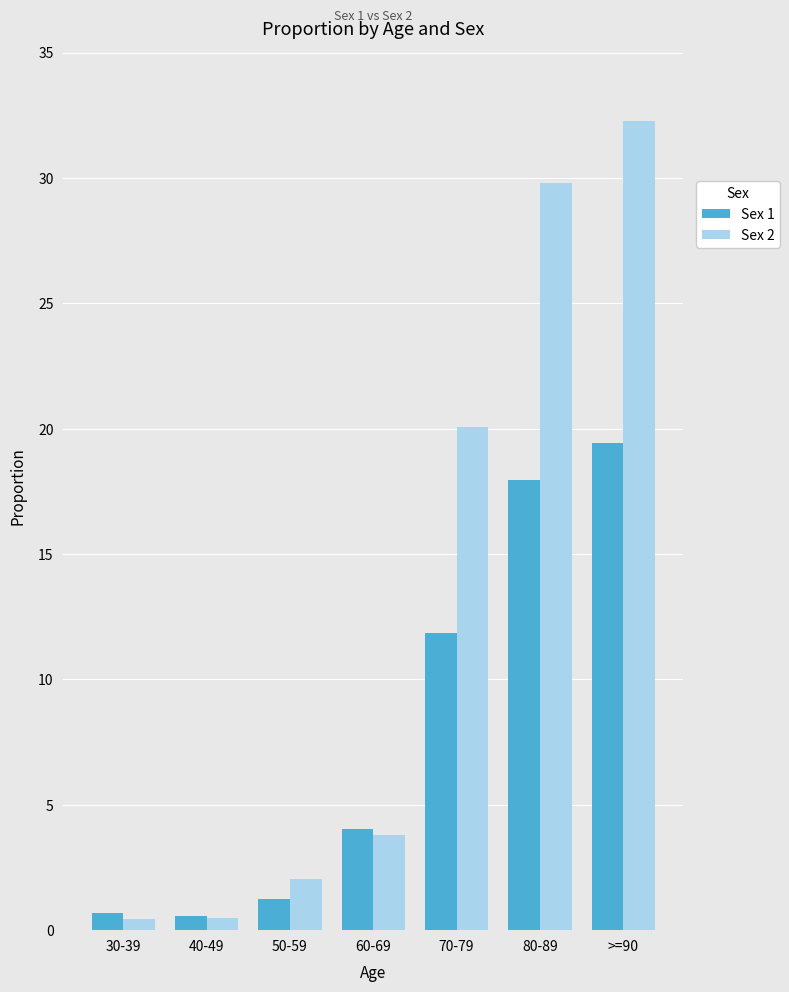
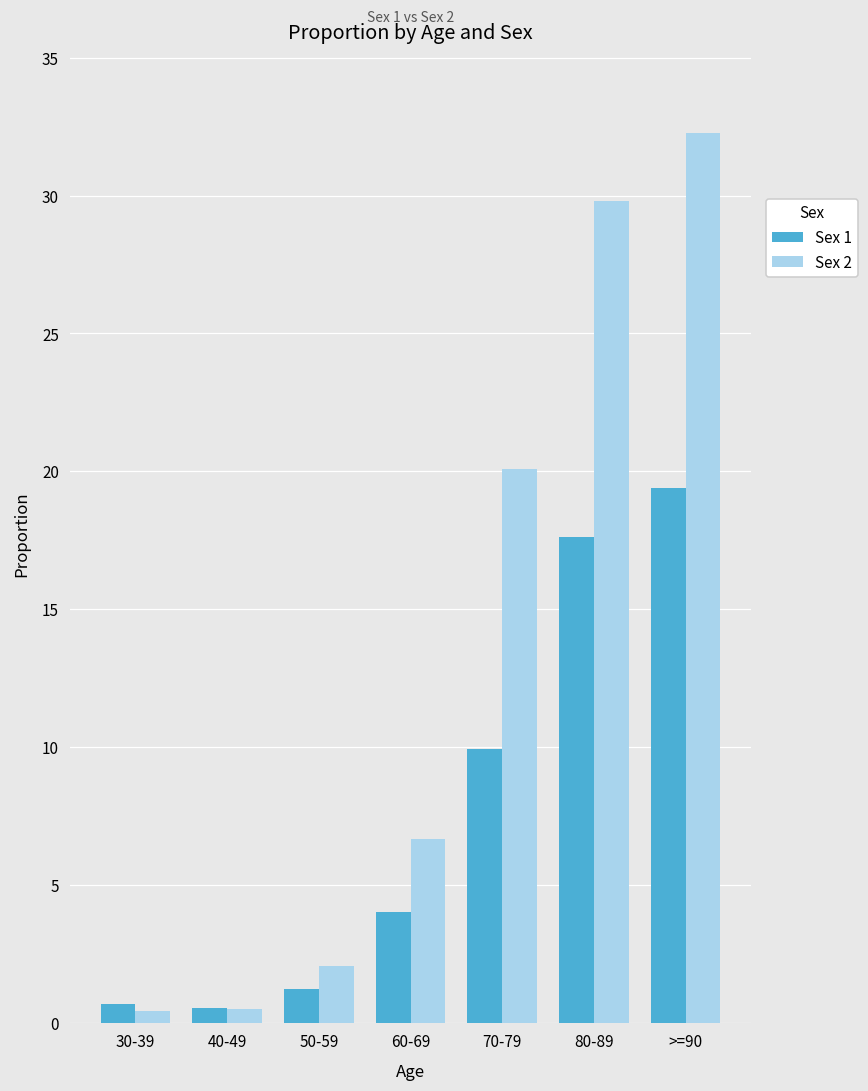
Sex 2, 60-69: 3.8 -> 6.7
Sex 1, 70-79: 11.9 -> 9.9
Sex 1, 80-89: 17.9 -> 17.6
